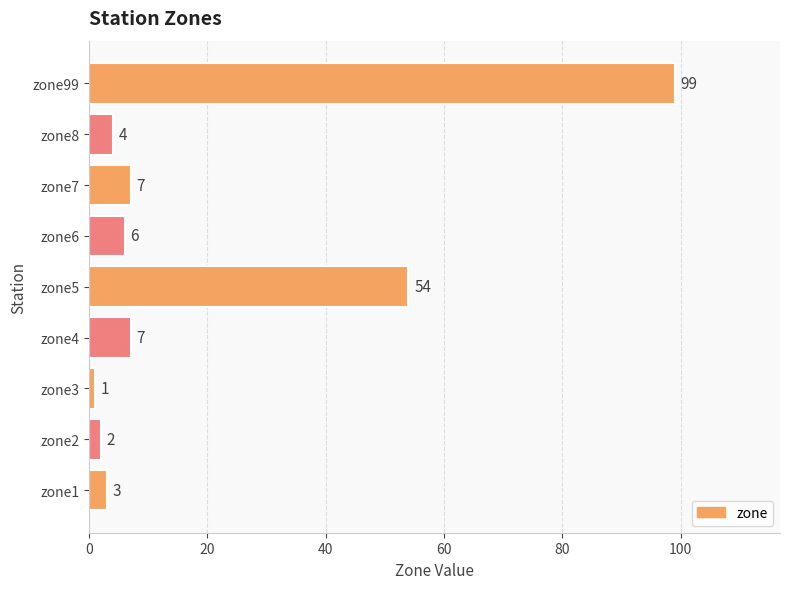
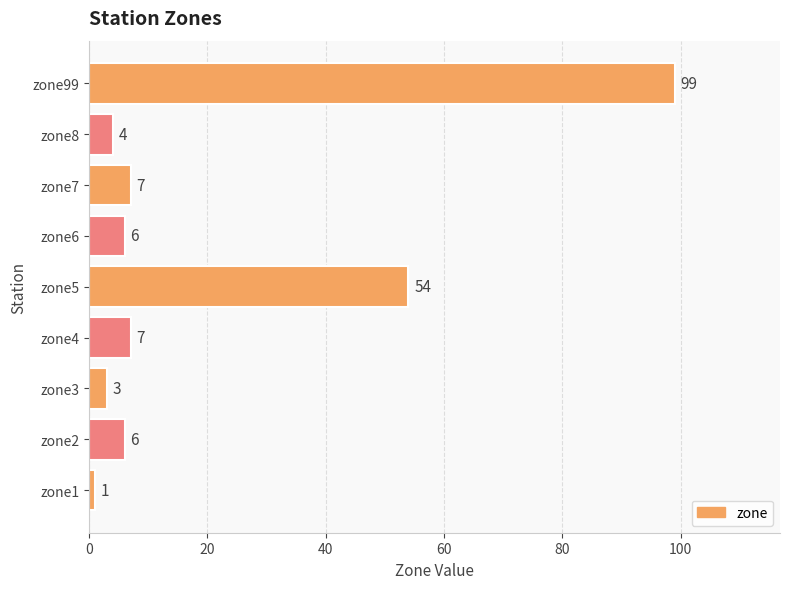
zone3: 1 -> 3
zone2: 2 -> 6
zone1: 3 -> 1
